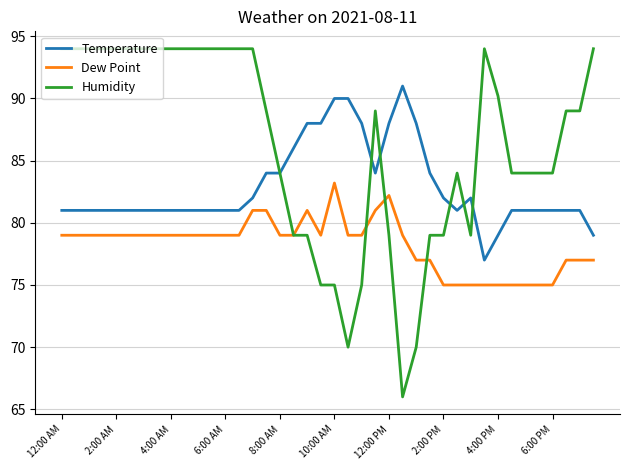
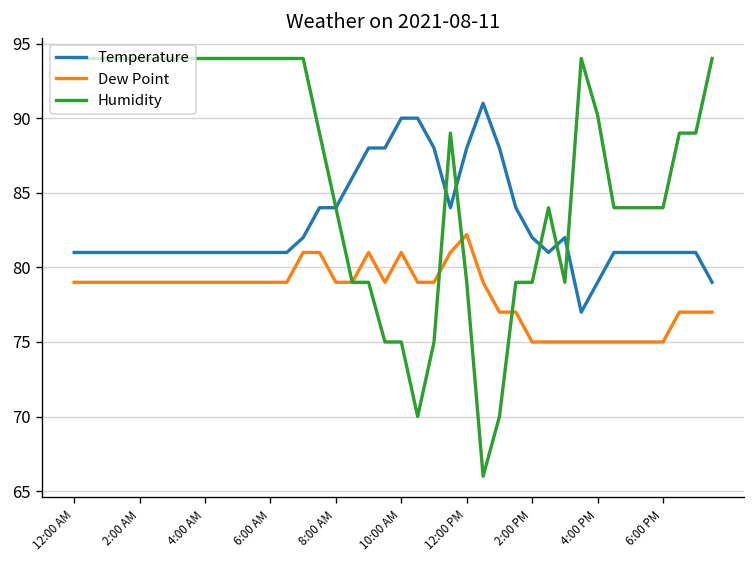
Dew Point, 10:00 AM: 83.2 -> 81.0
